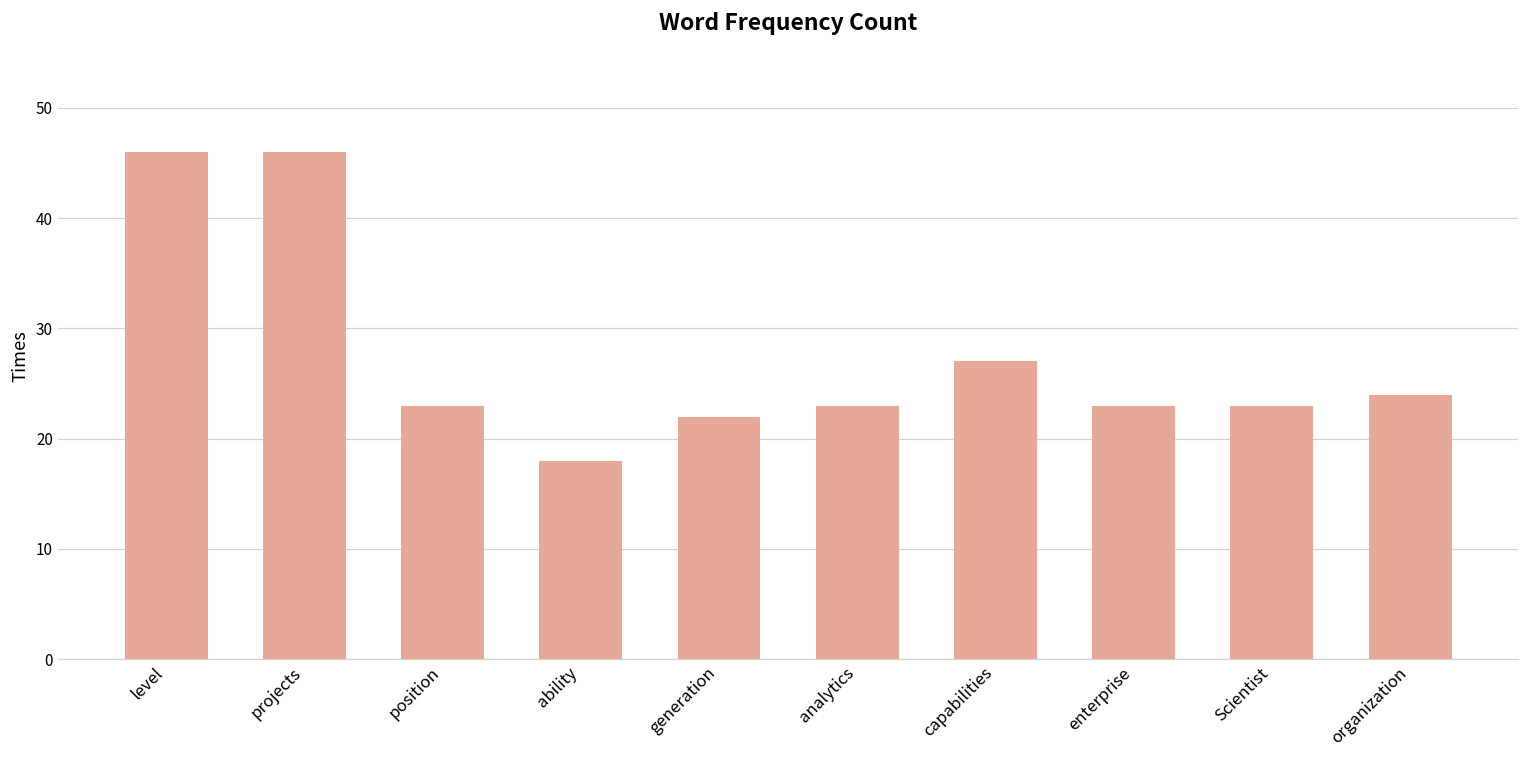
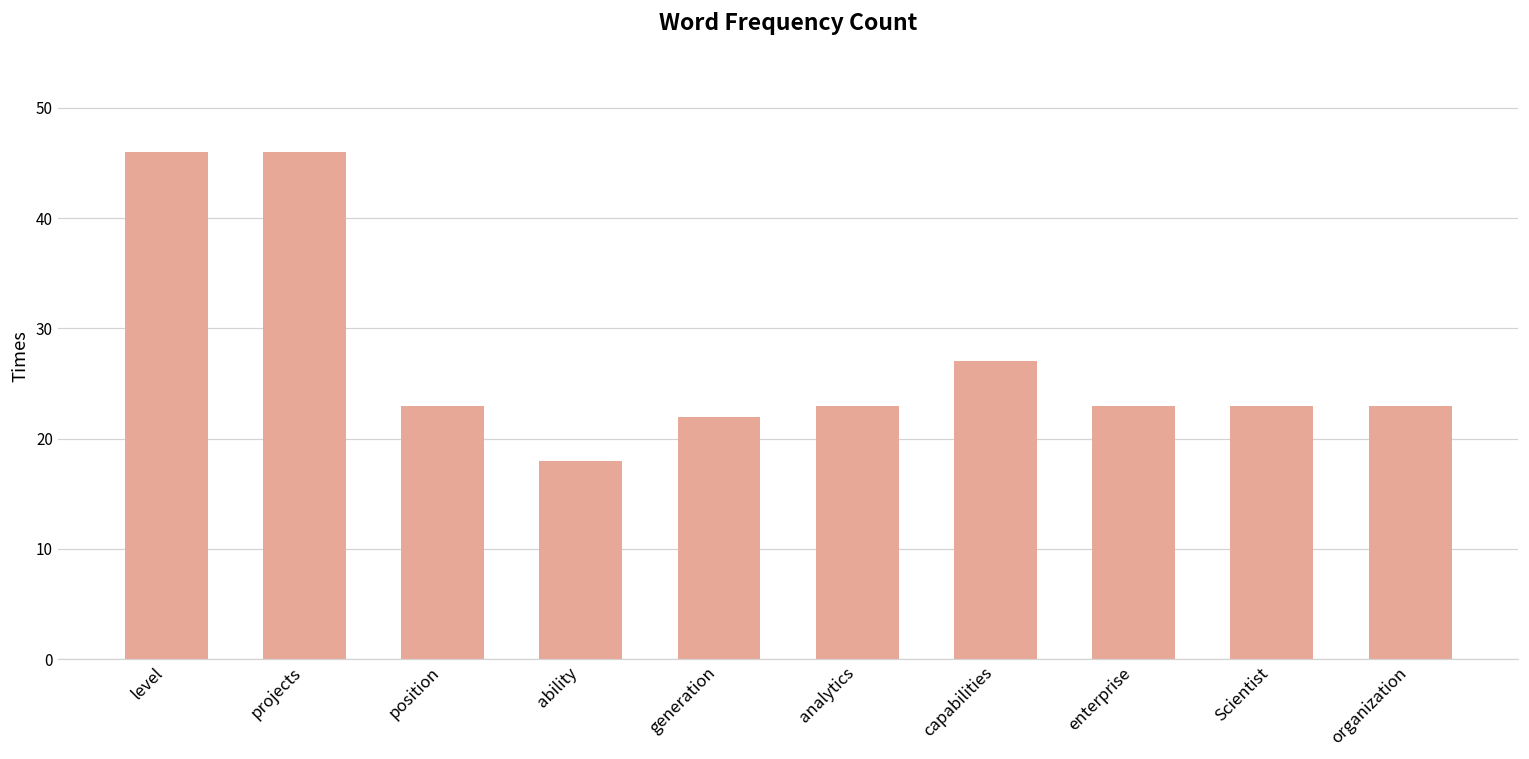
organization: 24 -> 23
